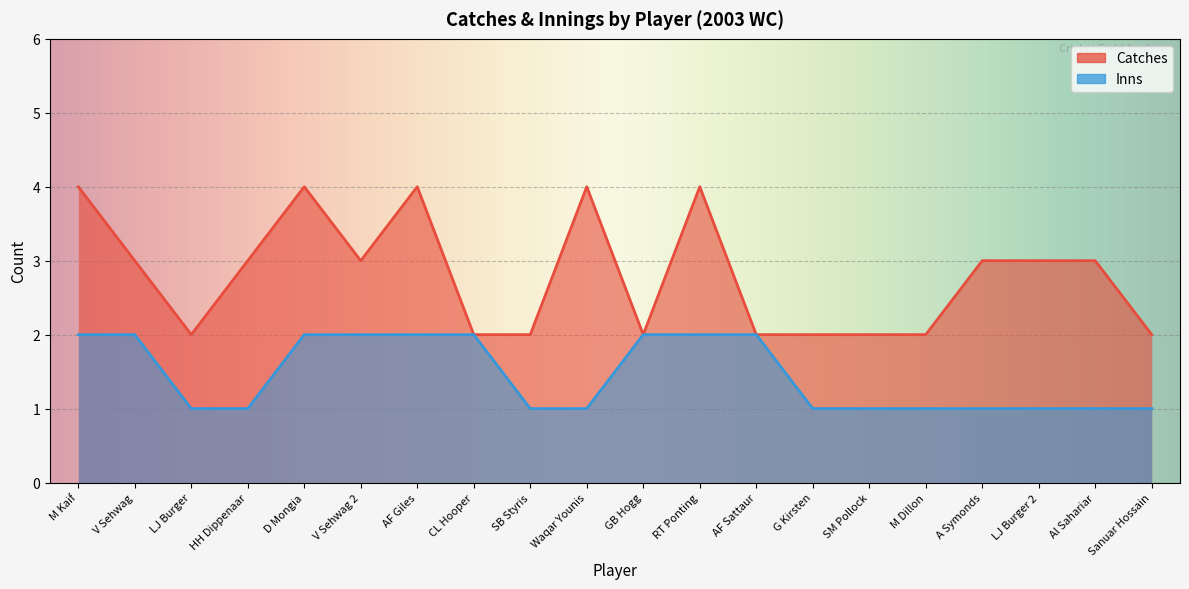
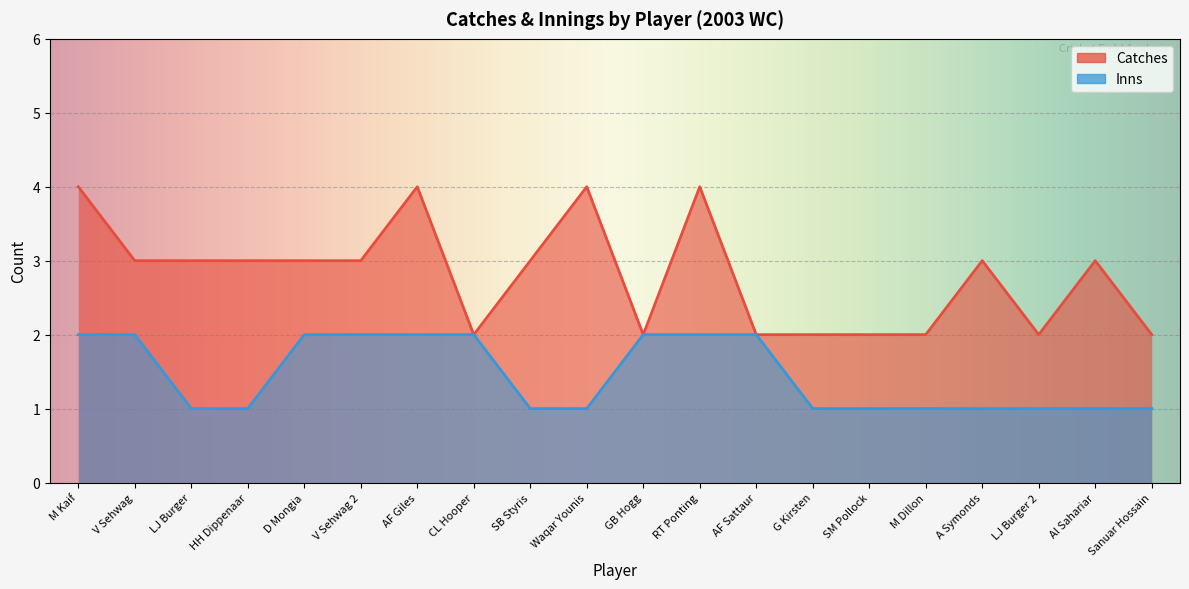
Catches, LJ Burger: 2 -> 3
Catches, D Mongia: 4 -> 3
Catches, SB Styris: 2 -> 3
Catches, LJ Burger 2: 3 -> 2
